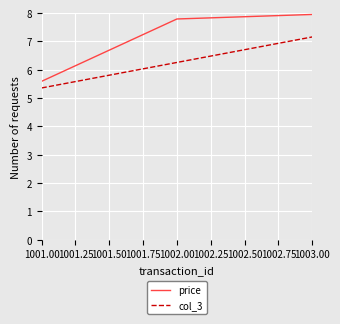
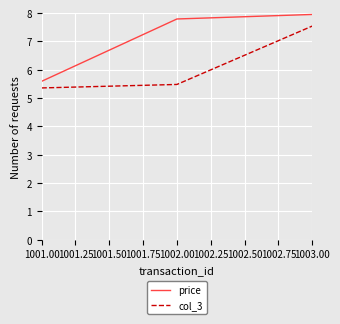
col_3, 1002.00: 6.3 -> 5.5
col_3, 1003.00: 7.2 -> 7.5
